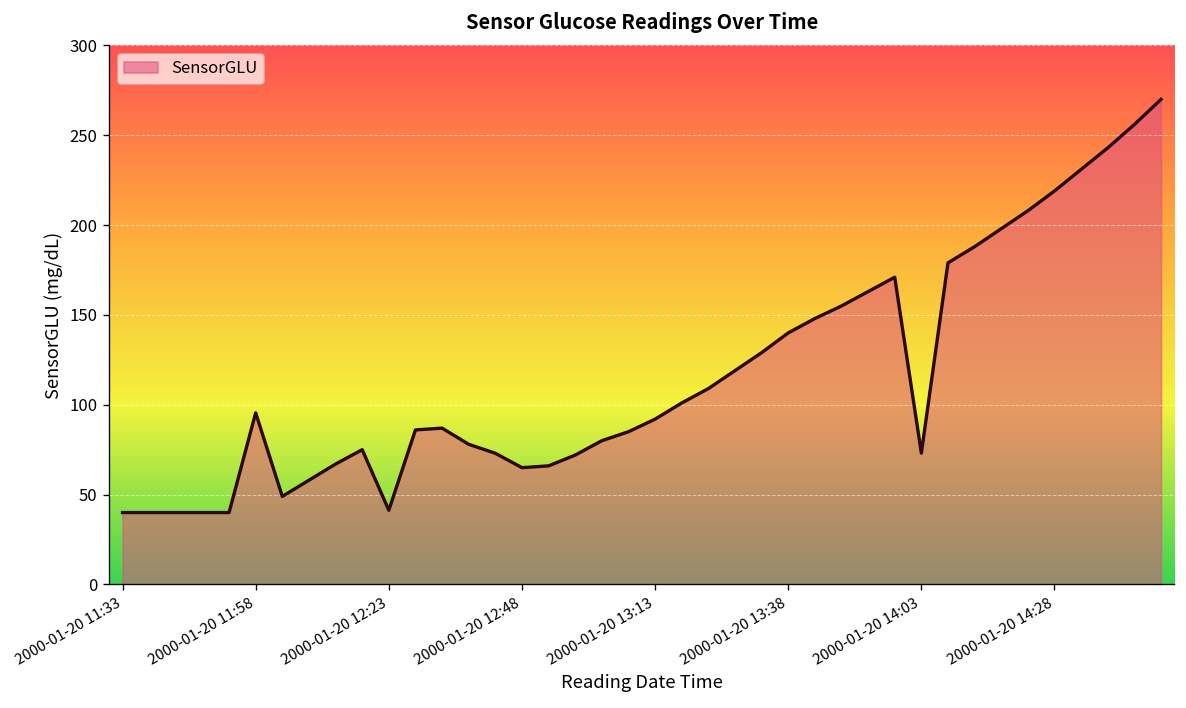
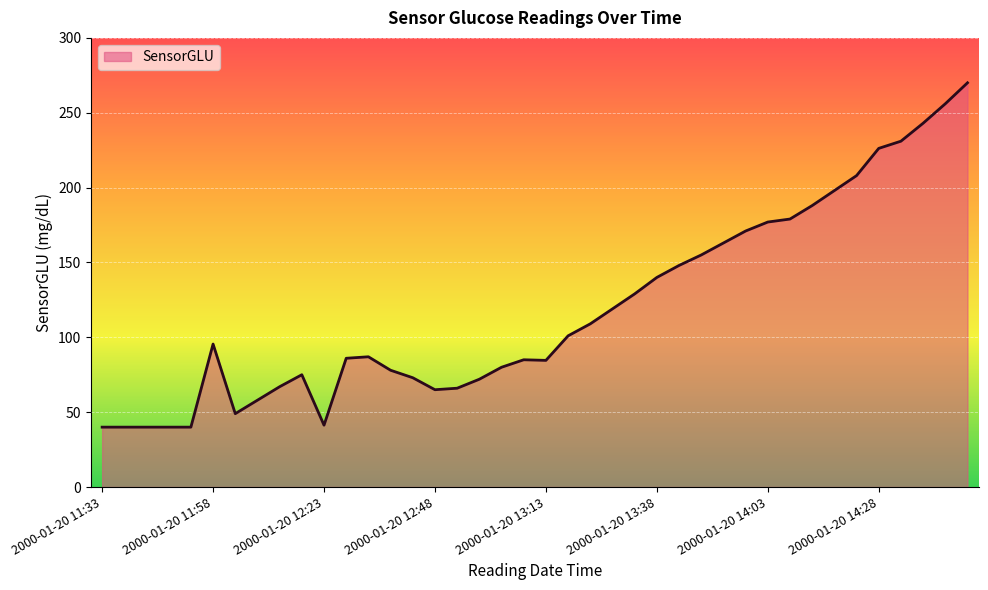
2000-01-20 13:13: 92 -> 85
2000-01-20 14:03: 73 -> 177
2000-01-20 14:28: 219 -> 226
